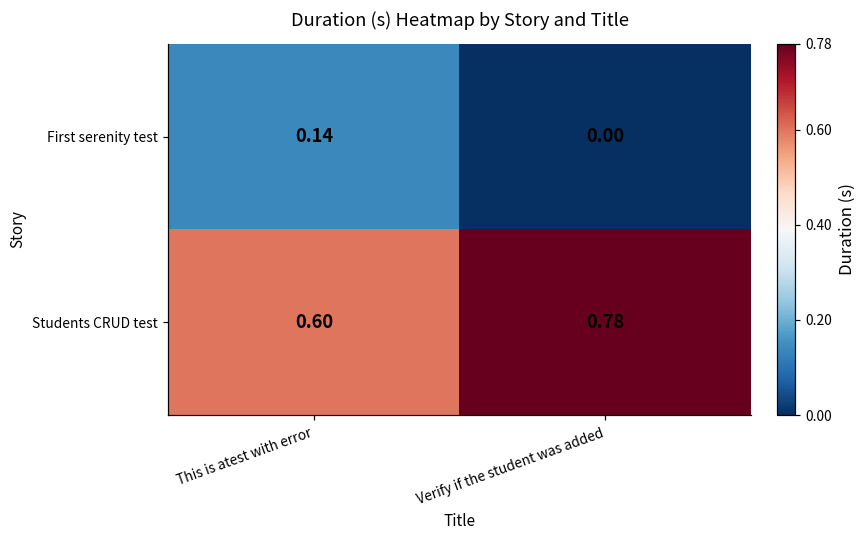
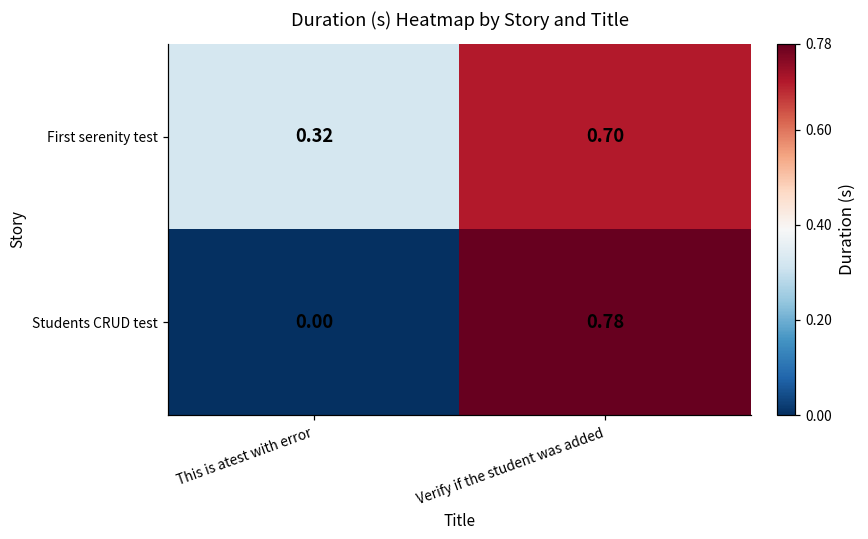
First serenity test, This is atest with error: 0.14 -> 0.32
First serenity test, Verify if the student was added: 0.00 -> 0.70
Students CRUD test, This is atest with error: 0.60 -> 0.00
